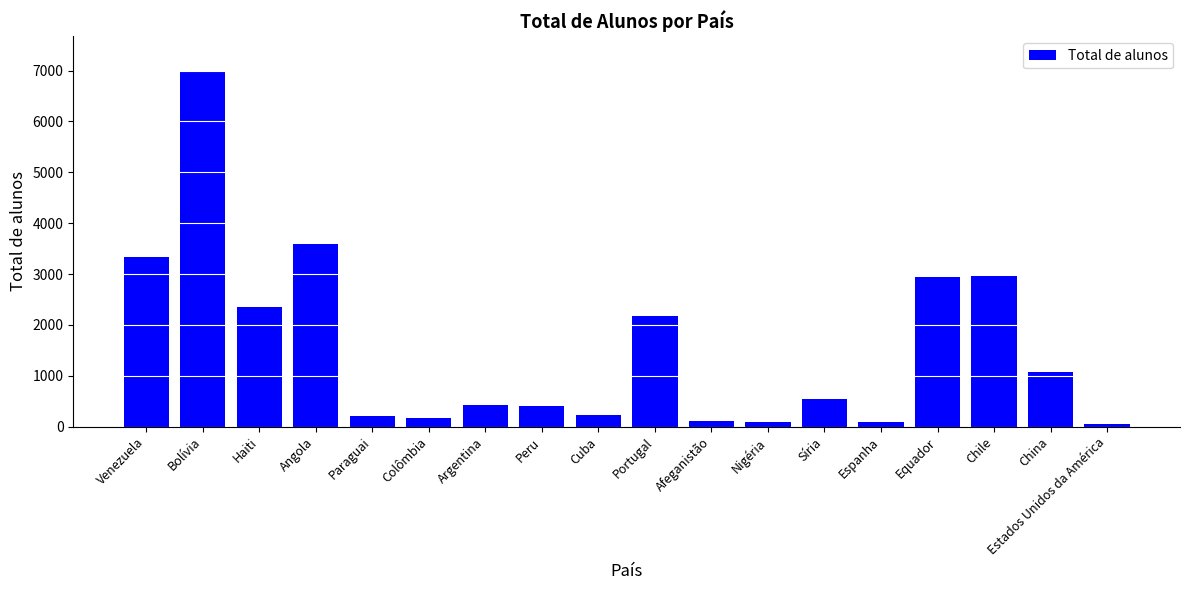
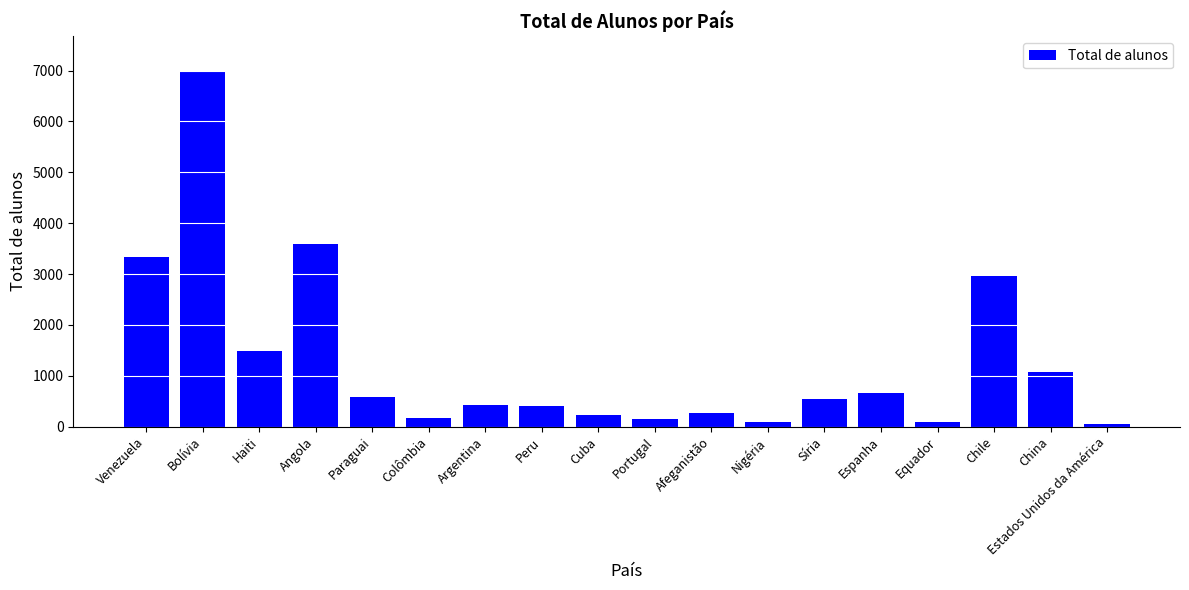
Haiti: 2300 -> 1500
Paraguai: 200 -> 600
Portugal: 2200 -> 200
Afeganistão: 100 -> 300
Espanha: 100 -> 700
Equador: 2900 -> 100
